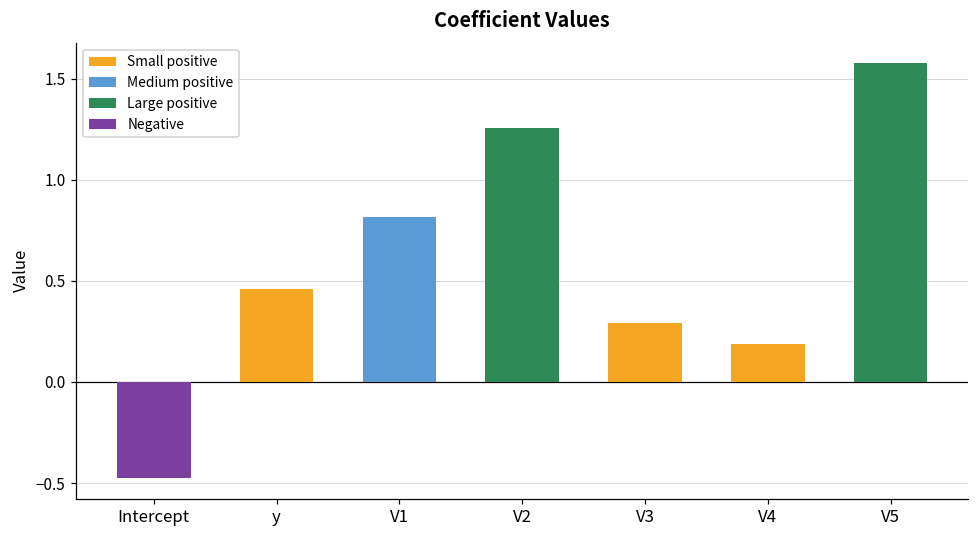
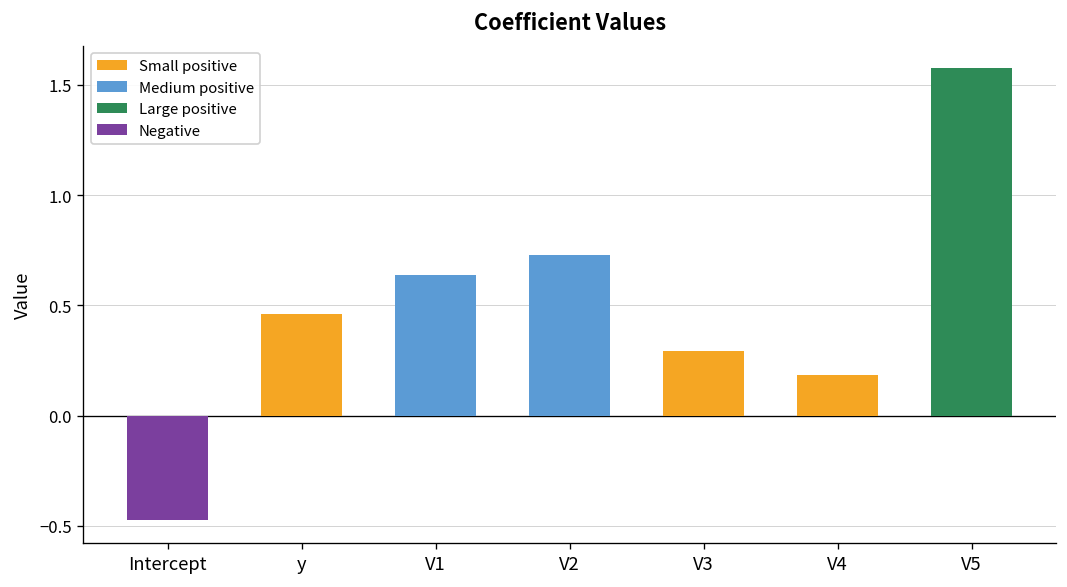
V1: 0.82 -> 0.64
V2: 1.26 -> 0.73
